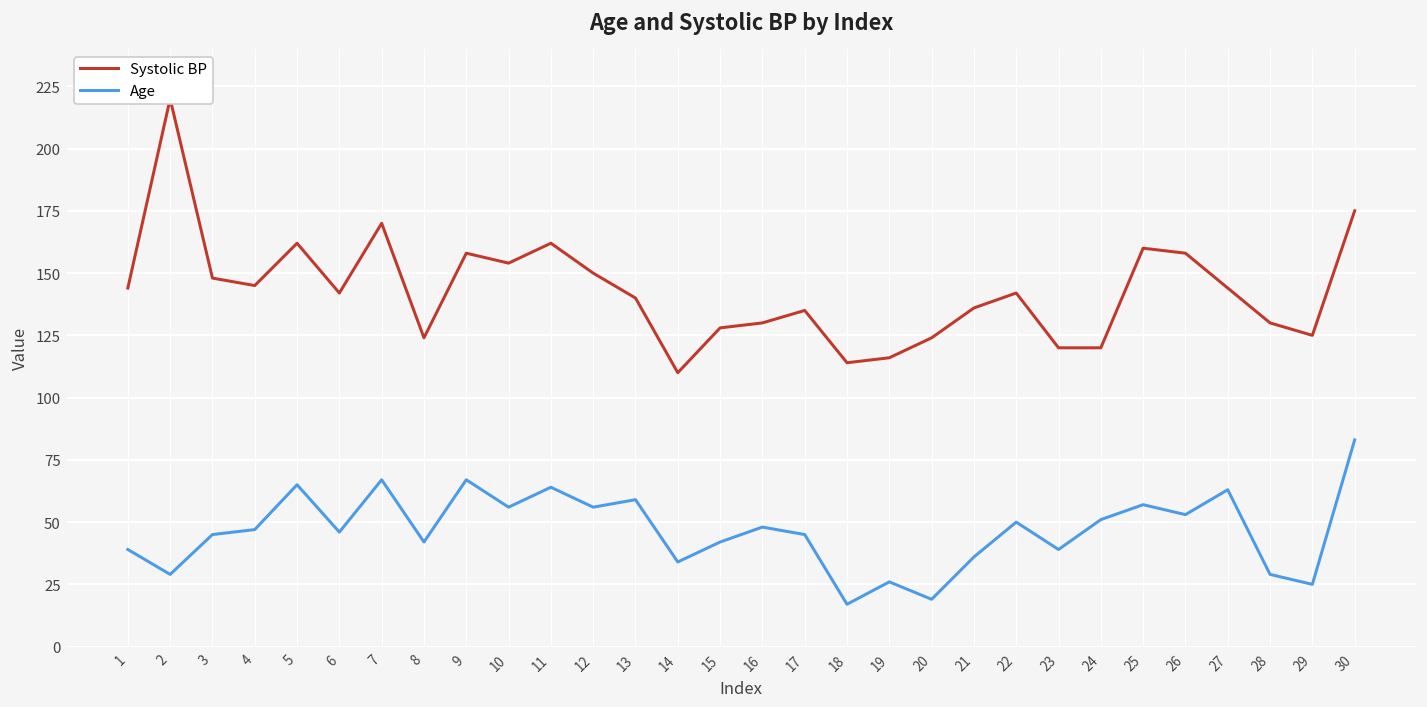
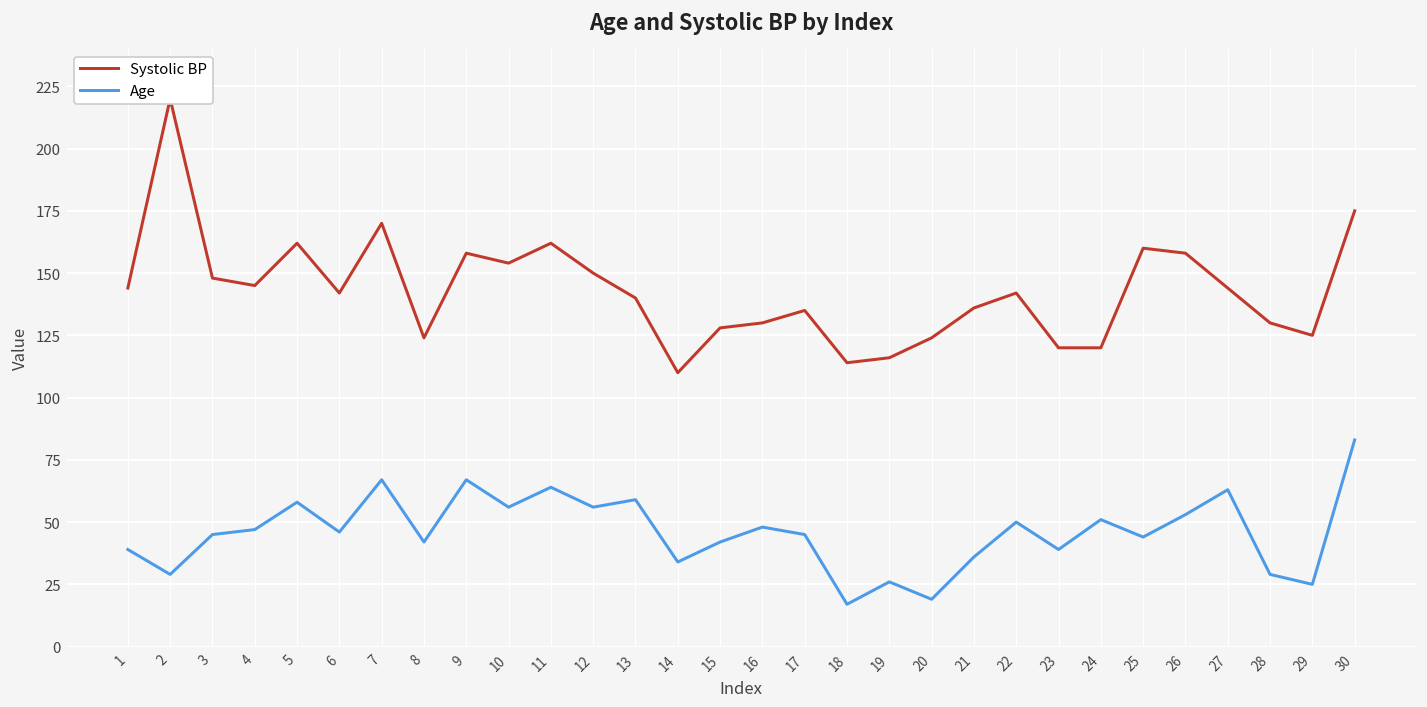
Age, 5: 65 -> 58
Age, 25: 57 -> 44
